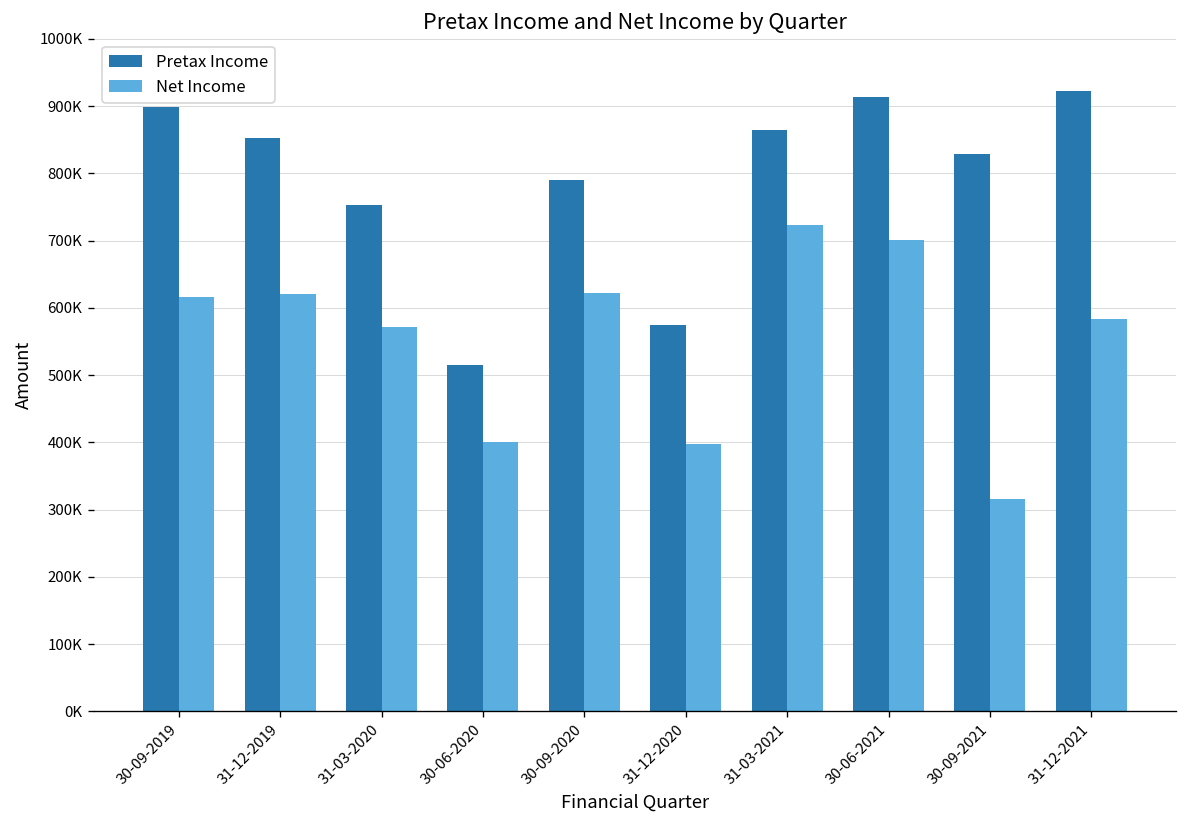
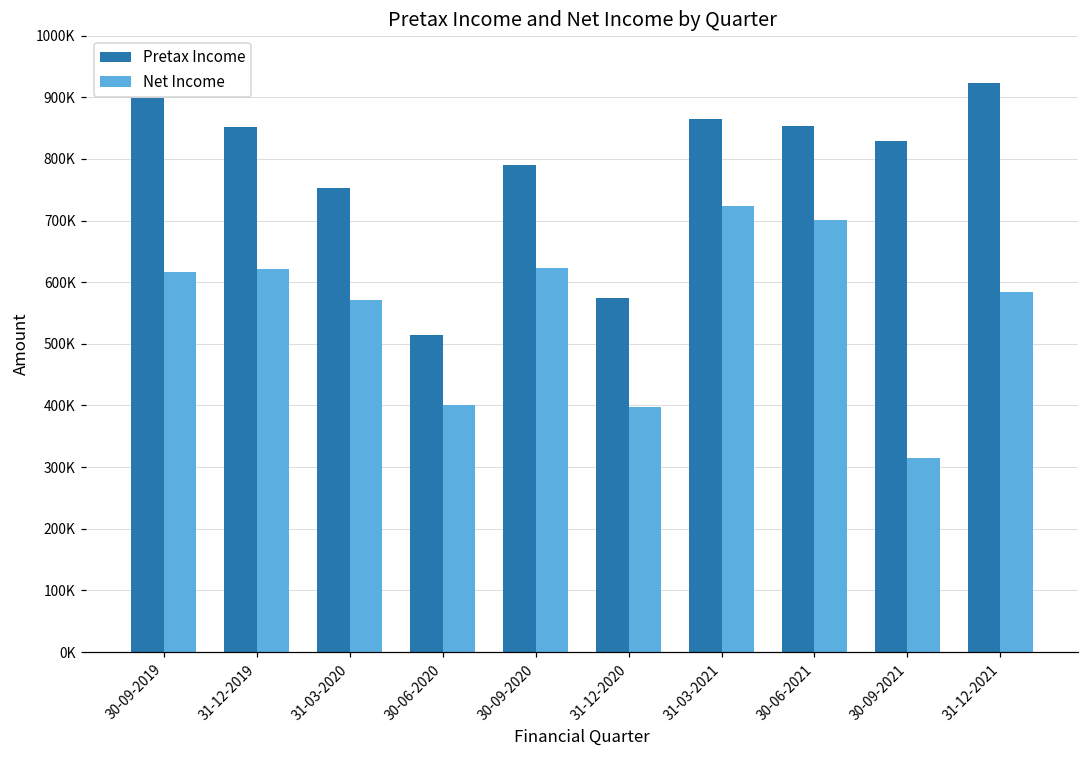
Pretax Income, 30-06-2021: 910000 -> 850000
